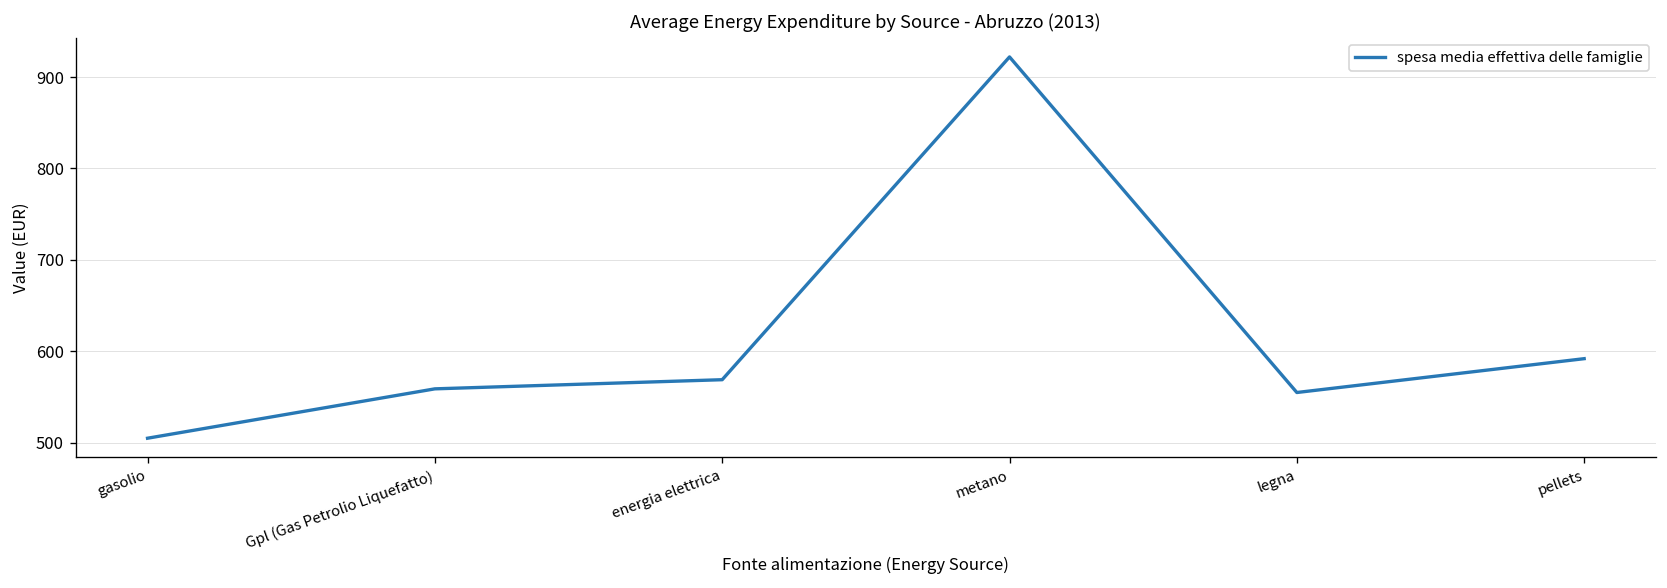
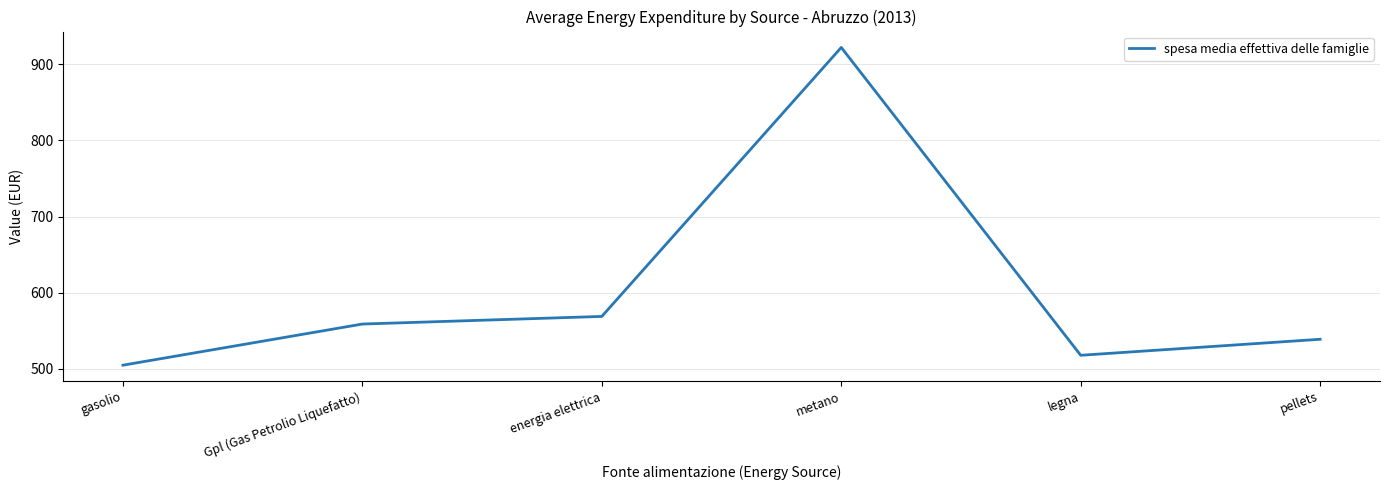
legna: 560 -> 520
pellets: 590 -> 540
